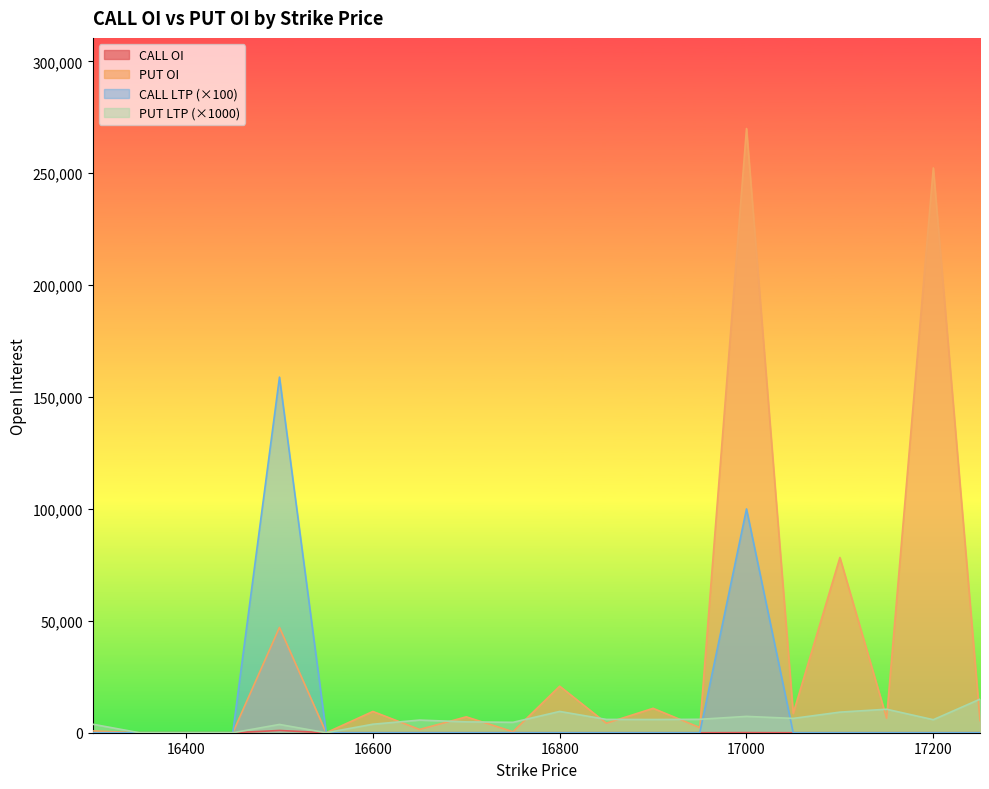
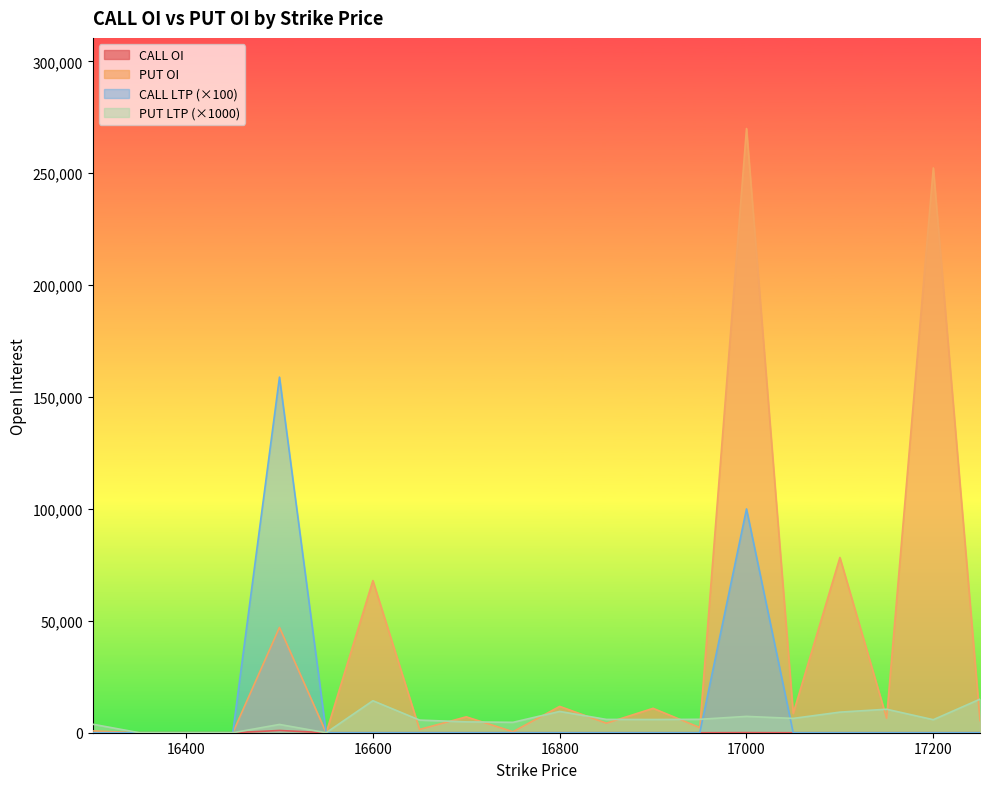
PUT OI, 16600: 10,000 -> 68,000
PUT LTP (×1000), 16600: 4,000 -> 14,000
PUT OI, 16800: 21,000 -> 12,000
